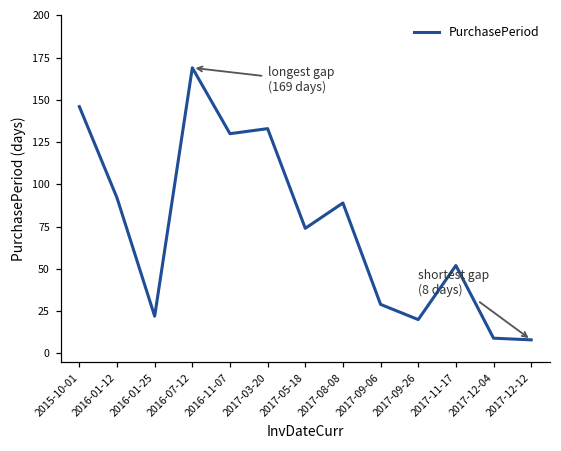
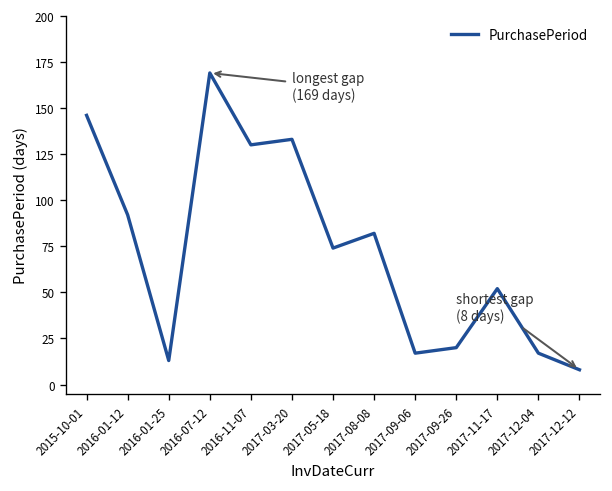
2016-01-25: 22 -> 13
2017-08-08: 89 -> 82
2017-09-06: 29 -> 17
2017-12-04: 9 -> 17
